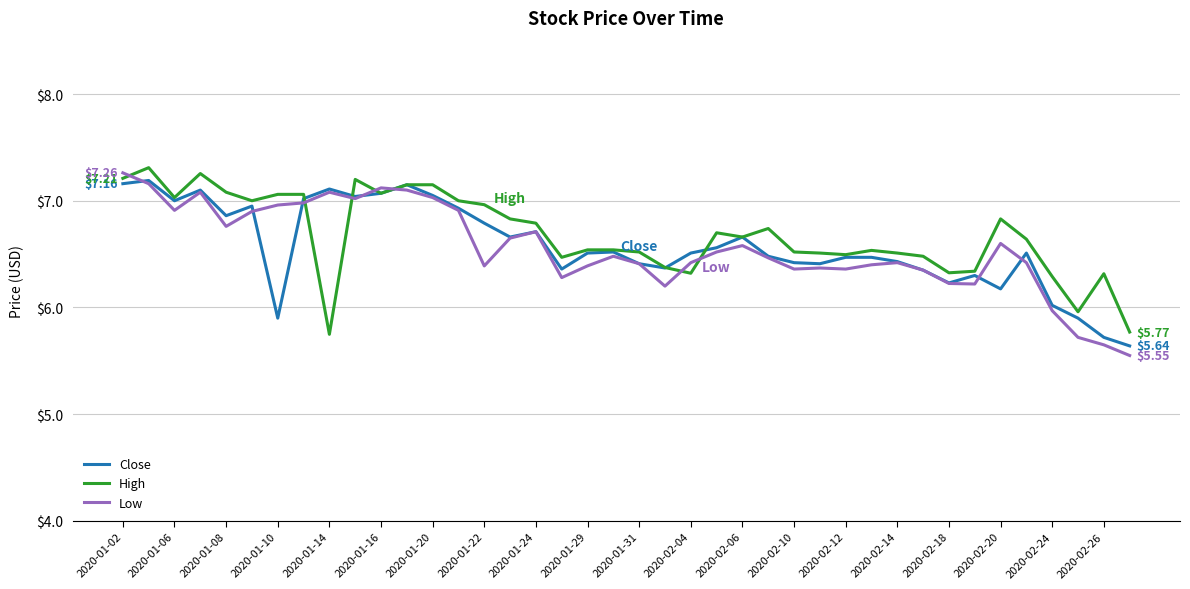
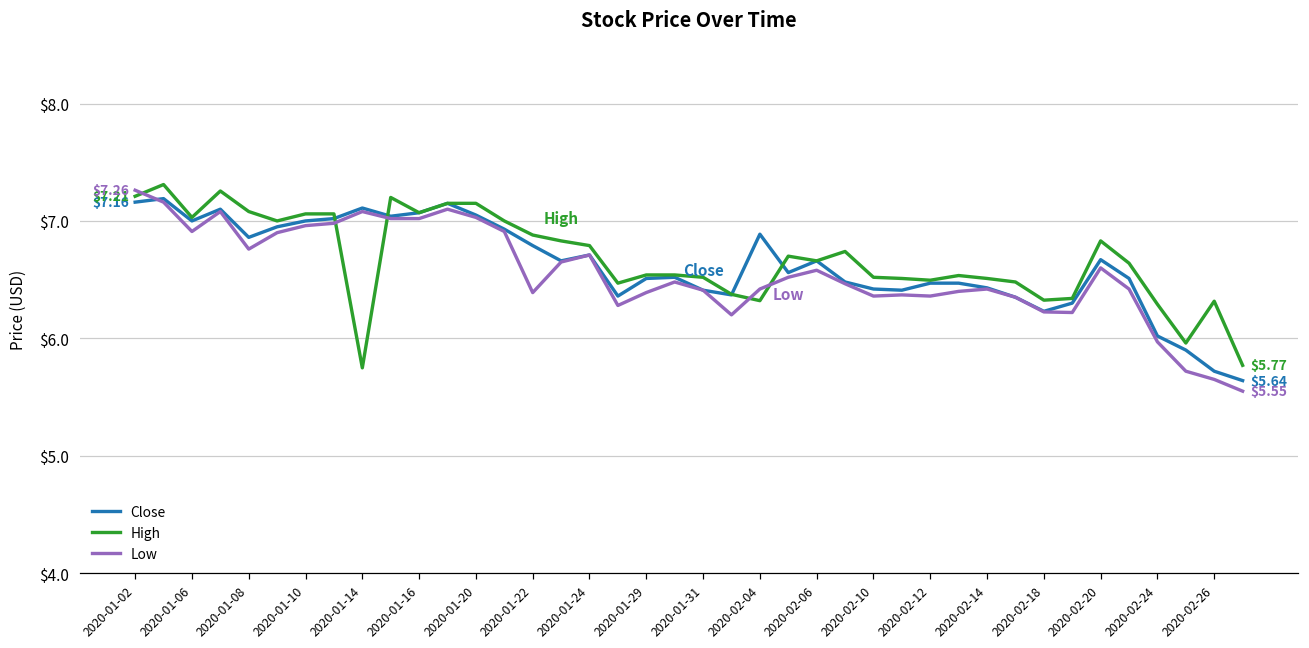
Close, 2020-01-10: $5.9 -> $7.0
Low, 2020-01-16: $7.12 -> $7.02
High, 2020-01-22: $6.96 -> $6.88
Close, 2020-02-04: $6.51 -> $6.89
Close, 2020-02-20: $6.17 -> $6.67
